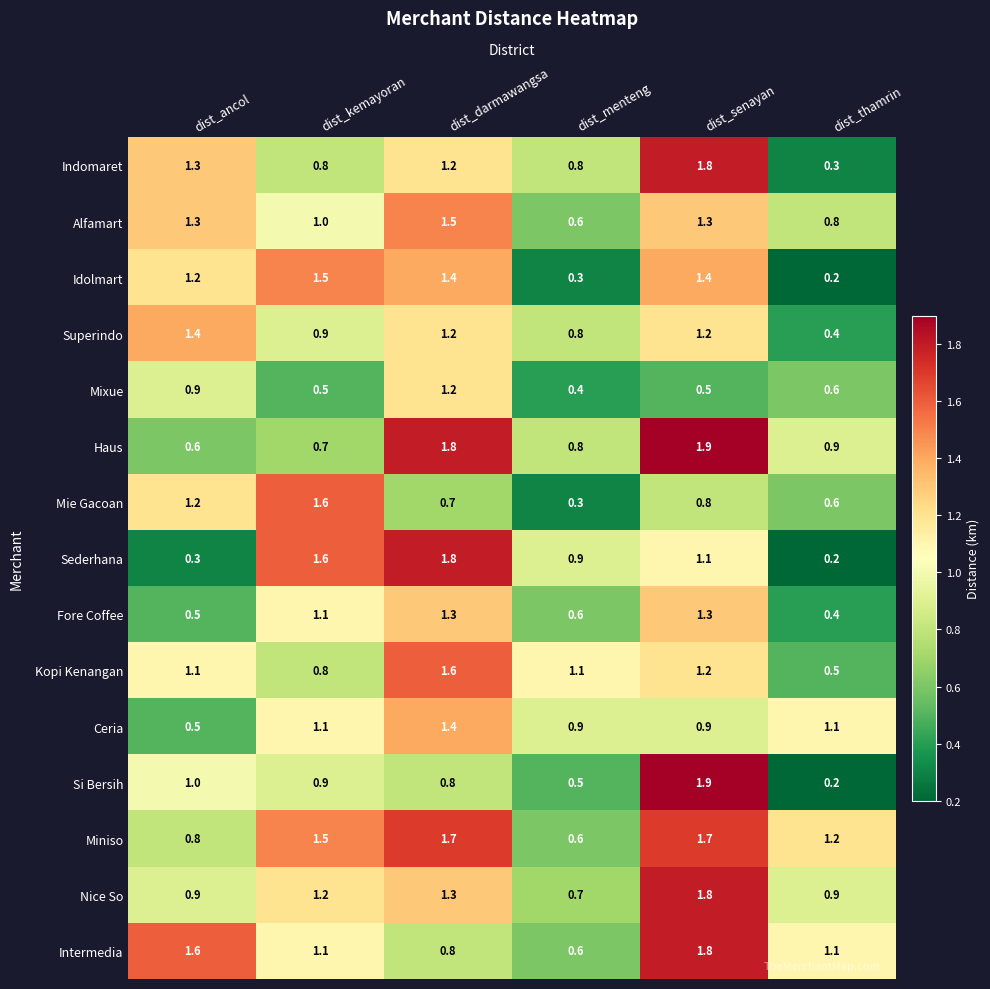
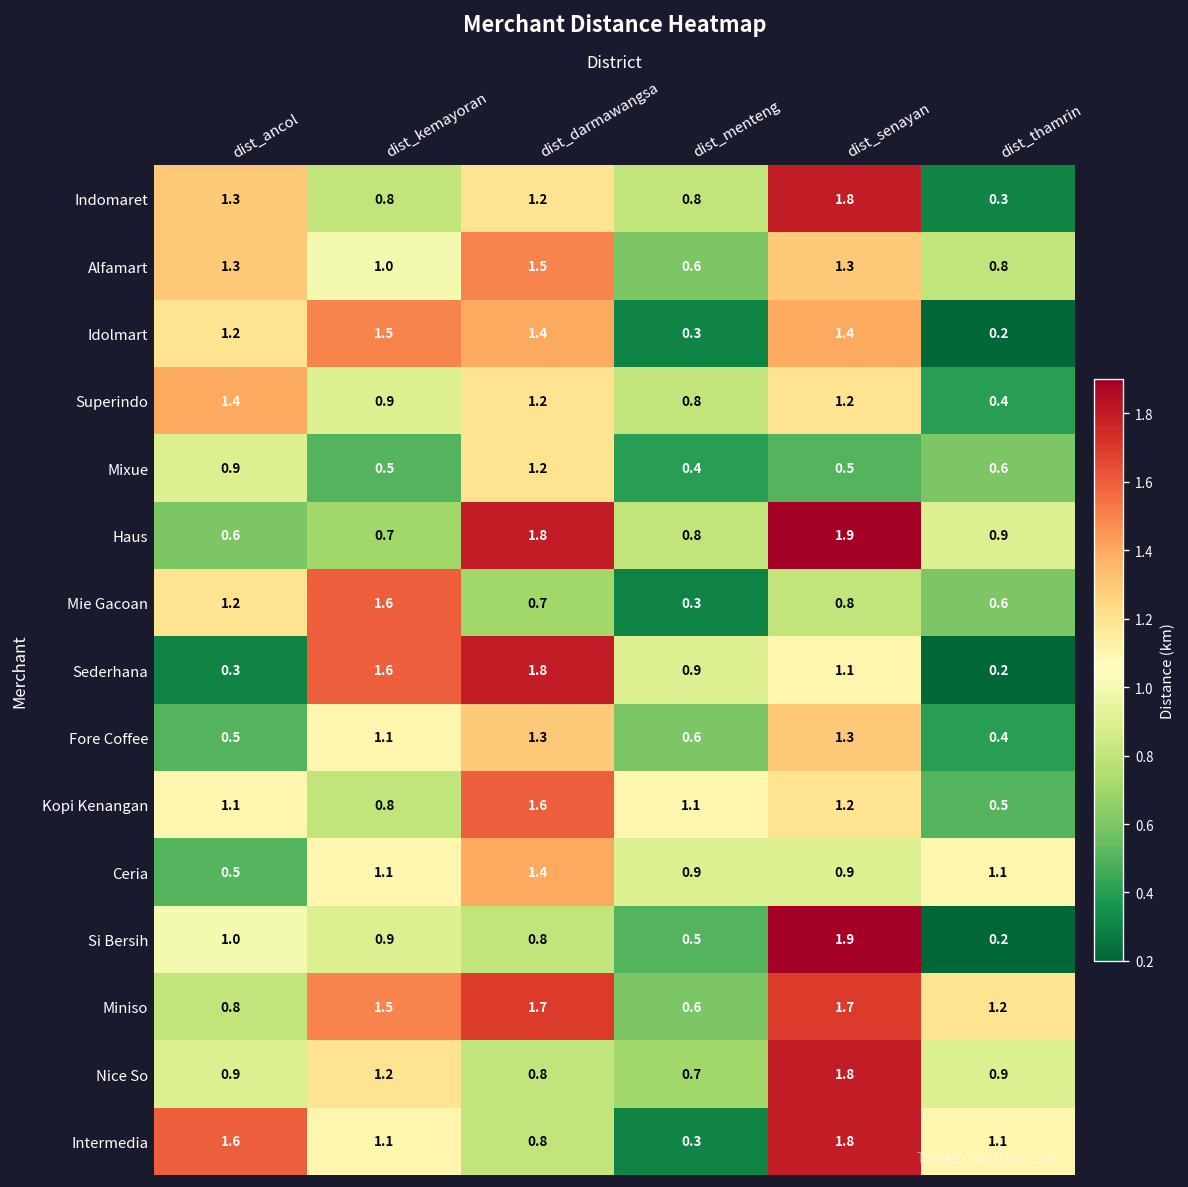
Nice So, dist_darmawangsa: 1.3 -> 0.8
Intermedia, dist_menteng: 0.6 -> 0.3
